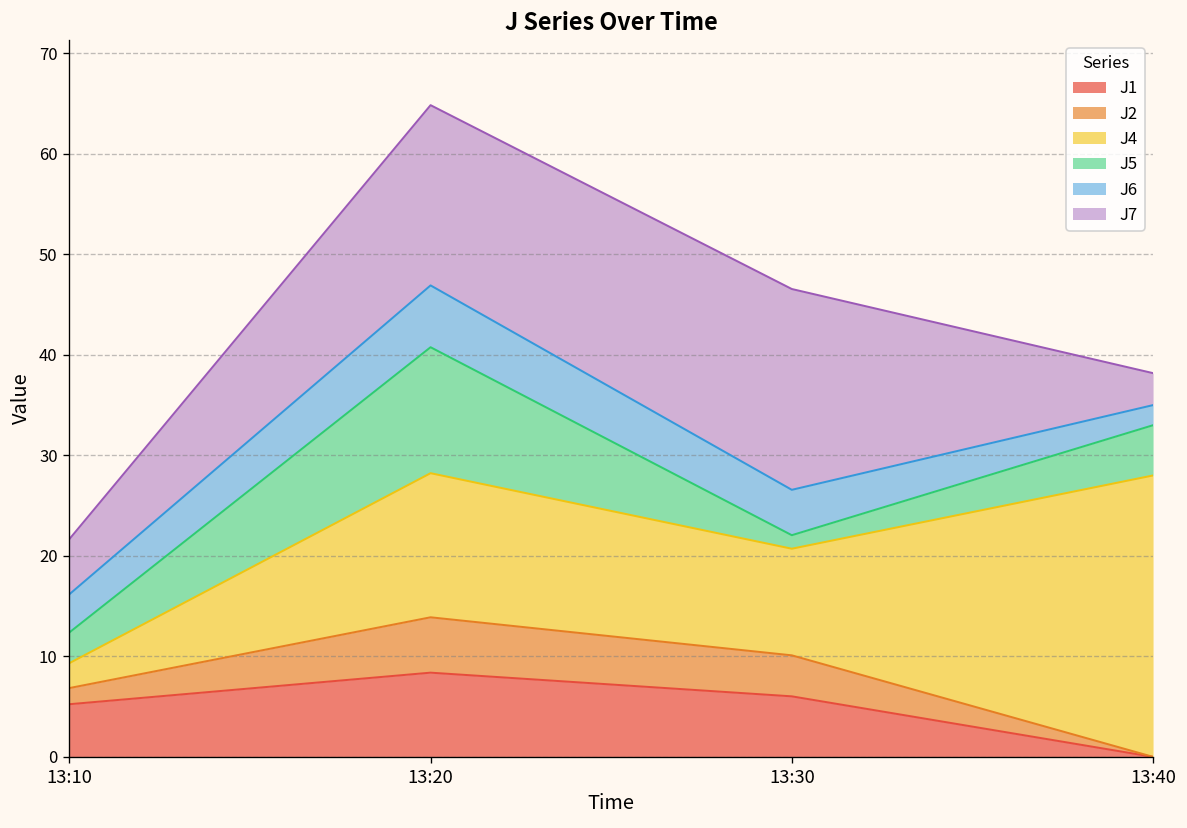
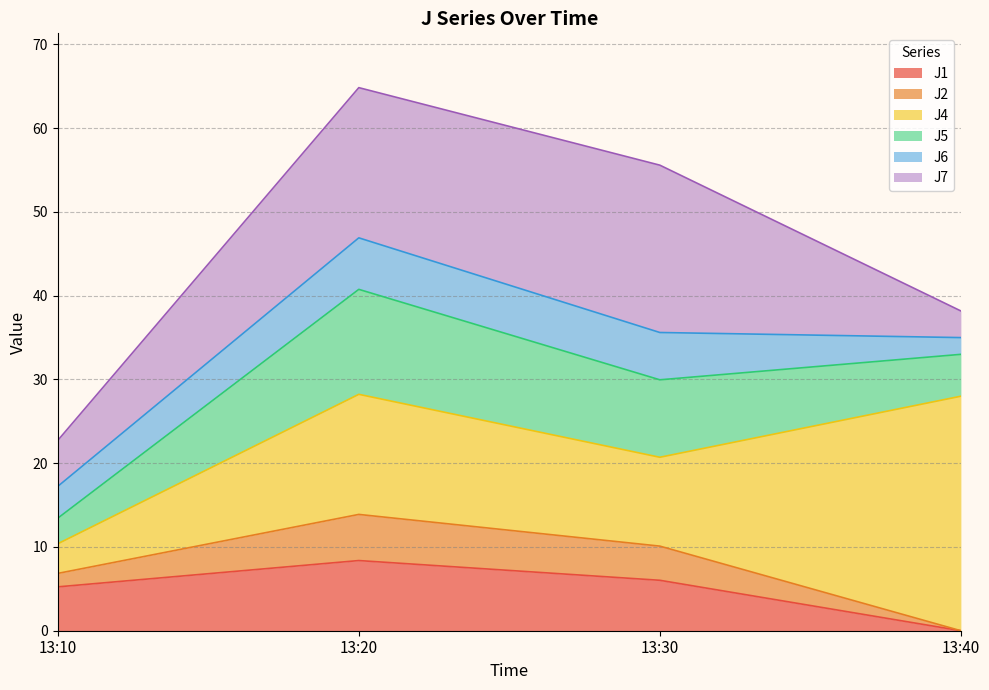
J4, 13:10: 2 -> 4
J5, 13:30: 1 -> 9
J6, 13:30: 5 -> 6
